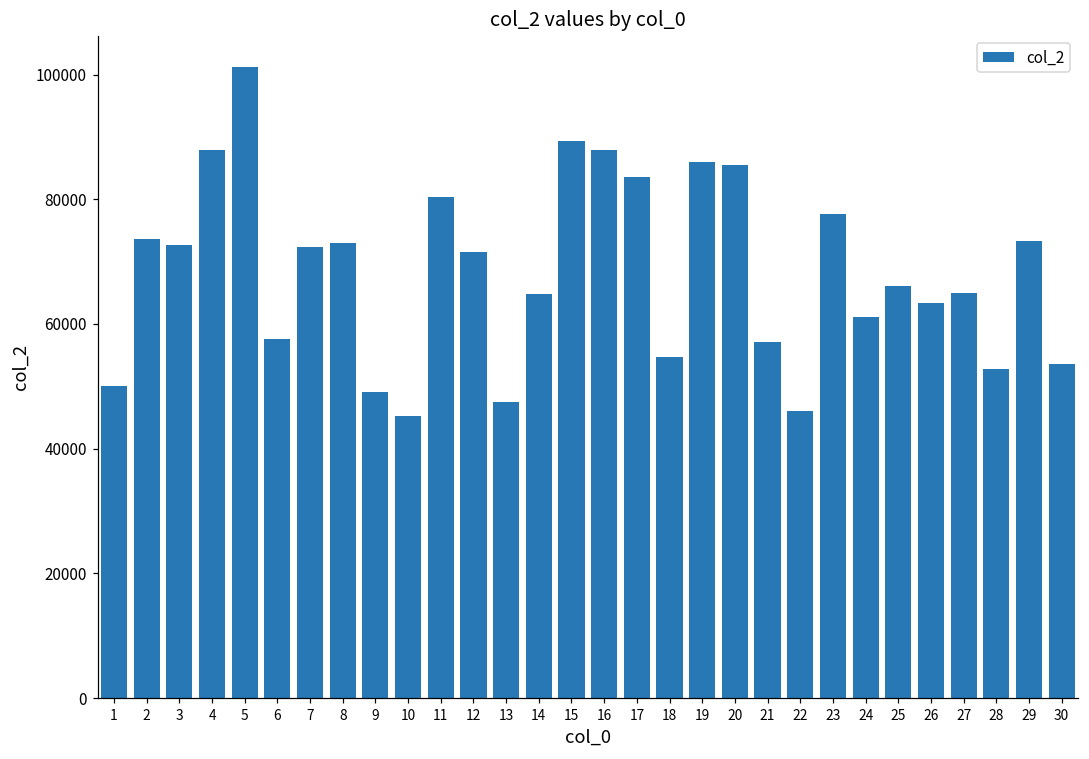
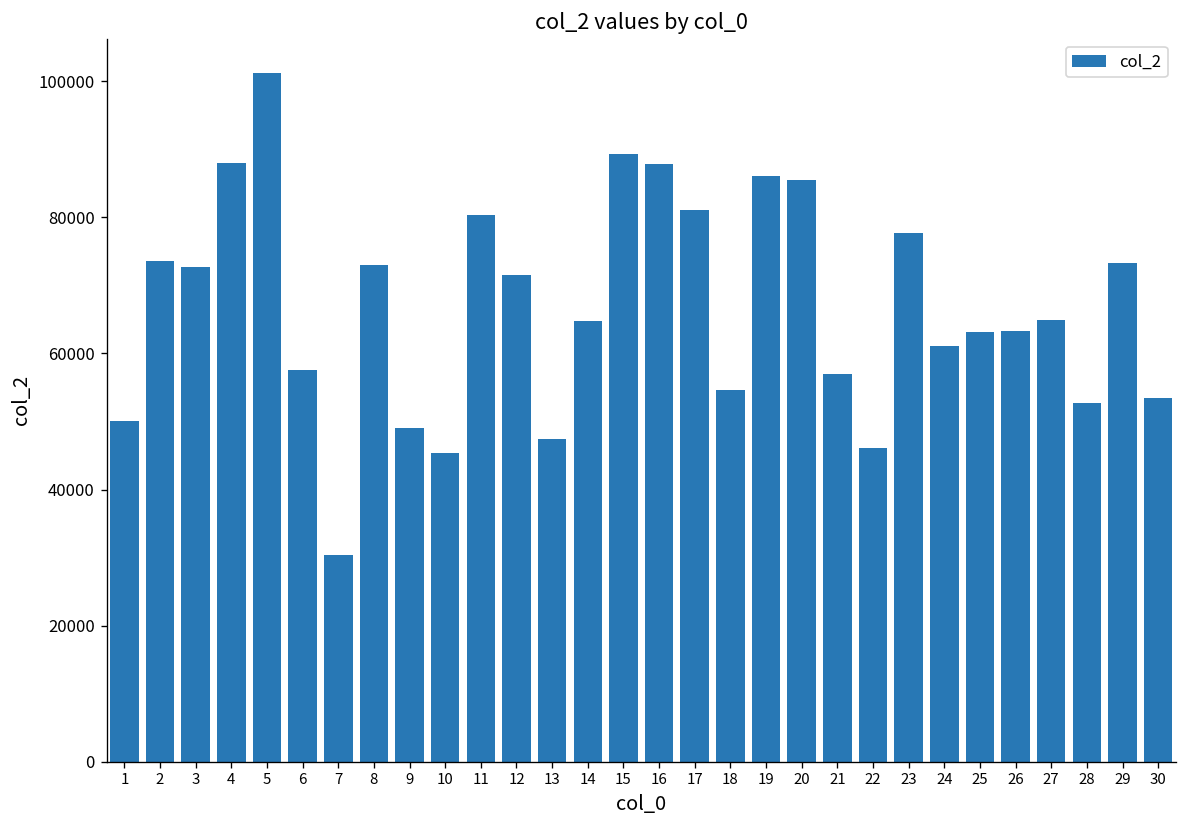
7: 72000 -> 30000
17: 84000 -> 81000
25: 66000 -> 63000
